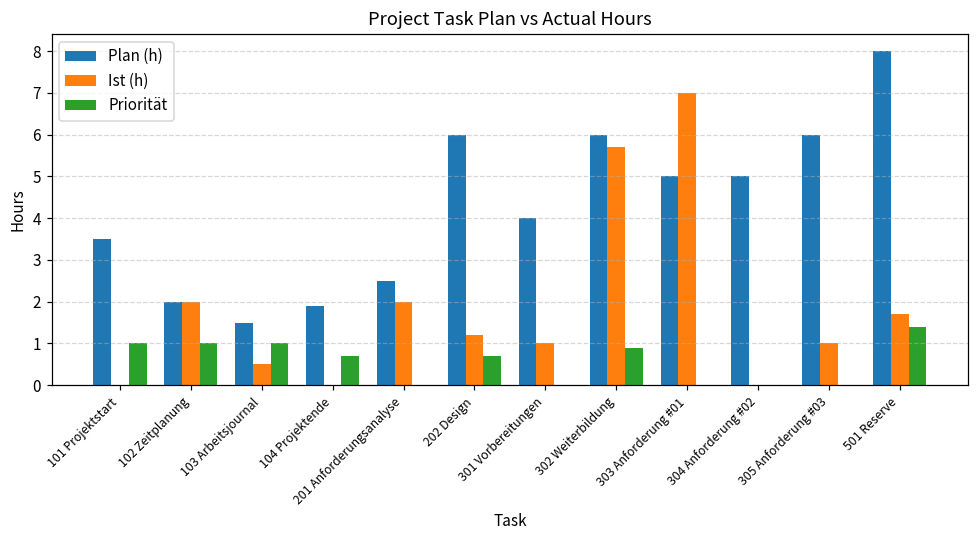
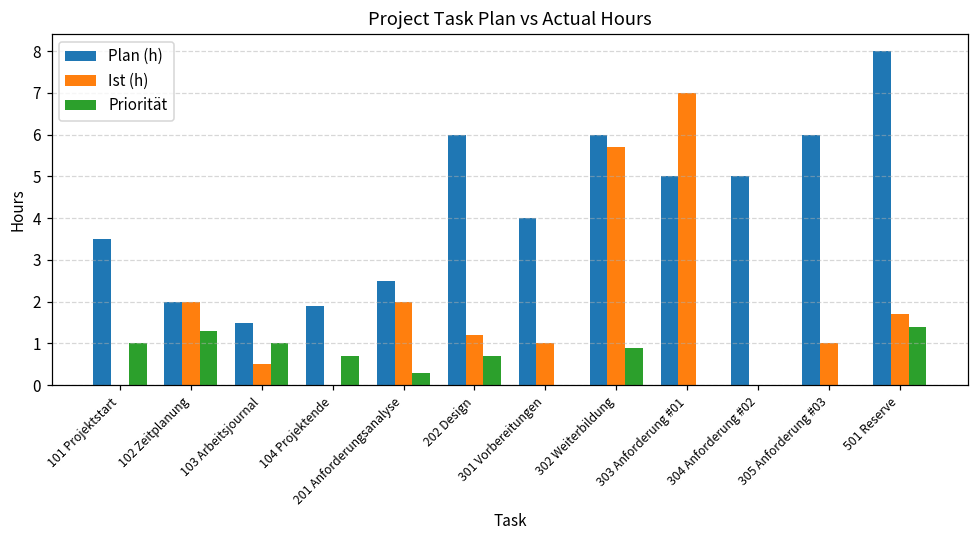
Priorität, 102 Zeitplanung: 1.0 -> 1.3
Priorität, 201 Anforderungsanalyse: 0.0 -> 0.3
